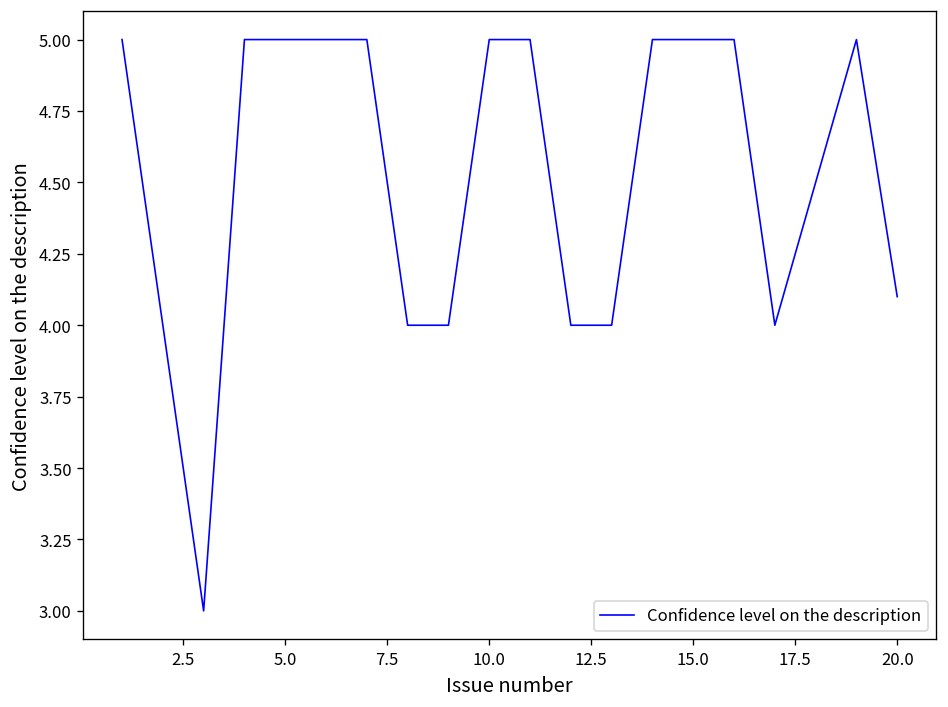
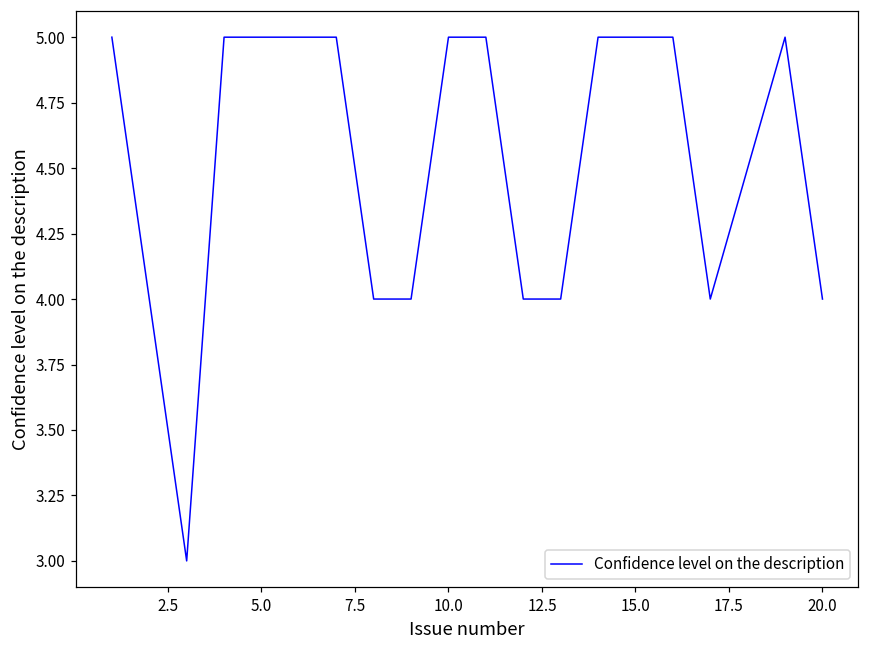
20.0: 4.1 -> 4.0
